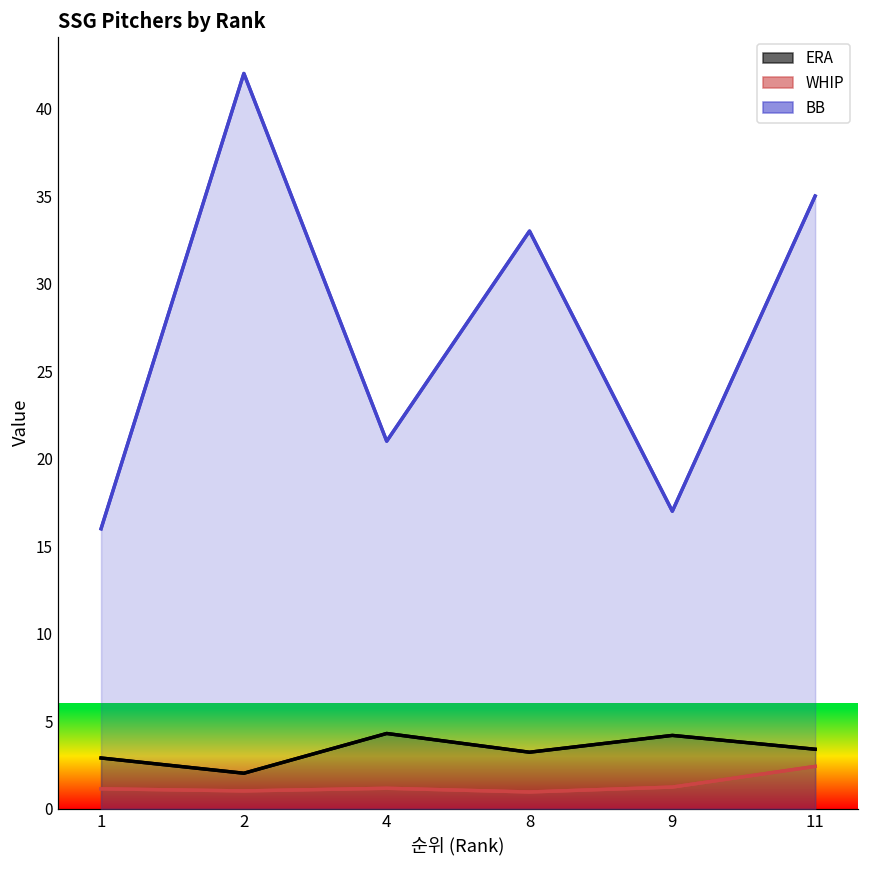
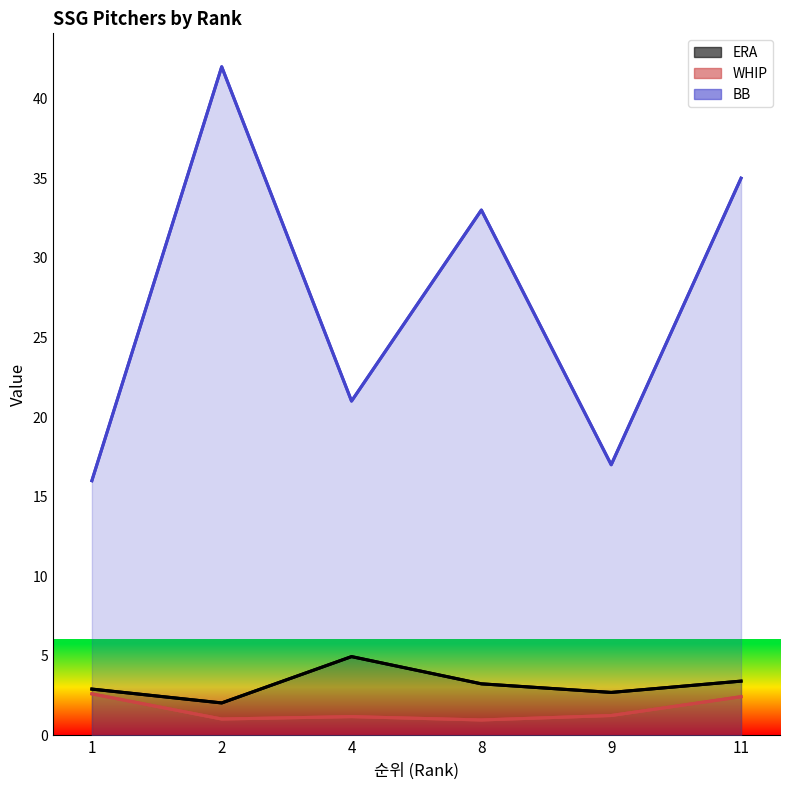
WHIP, 1: 1.2 -> 2.6
ERA, 4: 4.3 -> 5.0
ERA, 9: 4.2 -> 2.7
